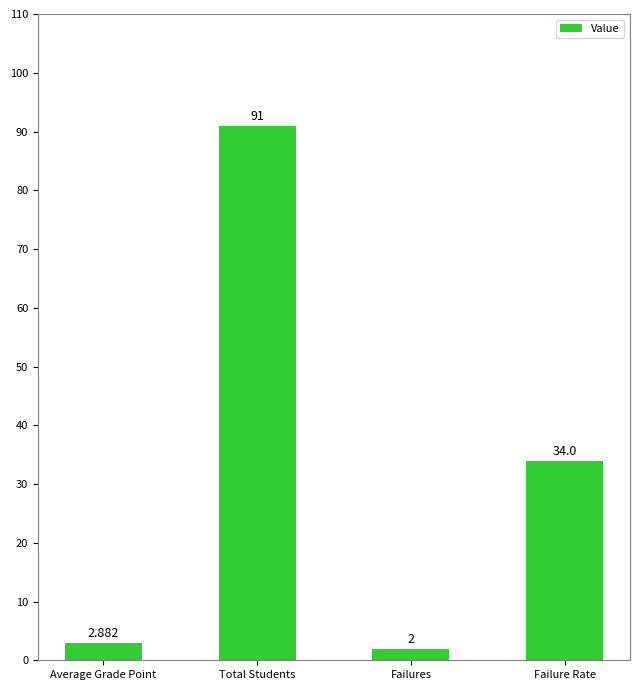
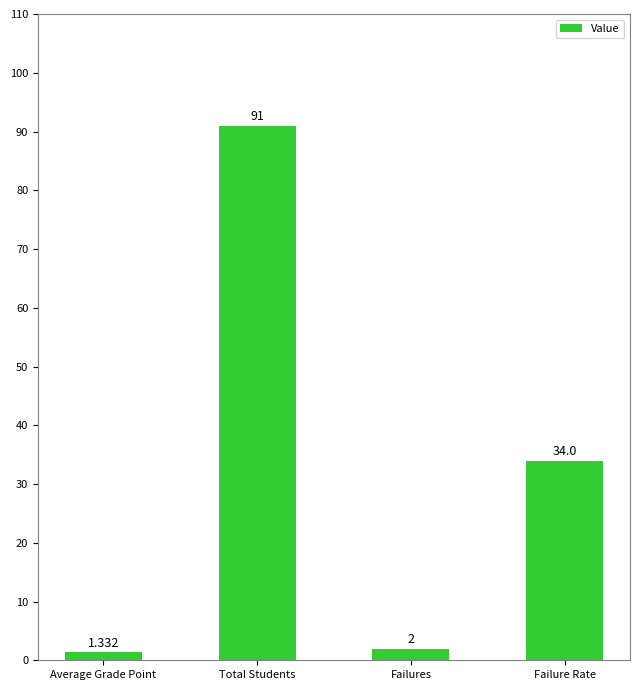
Average Grade Point: 2.882 -> 1.332
